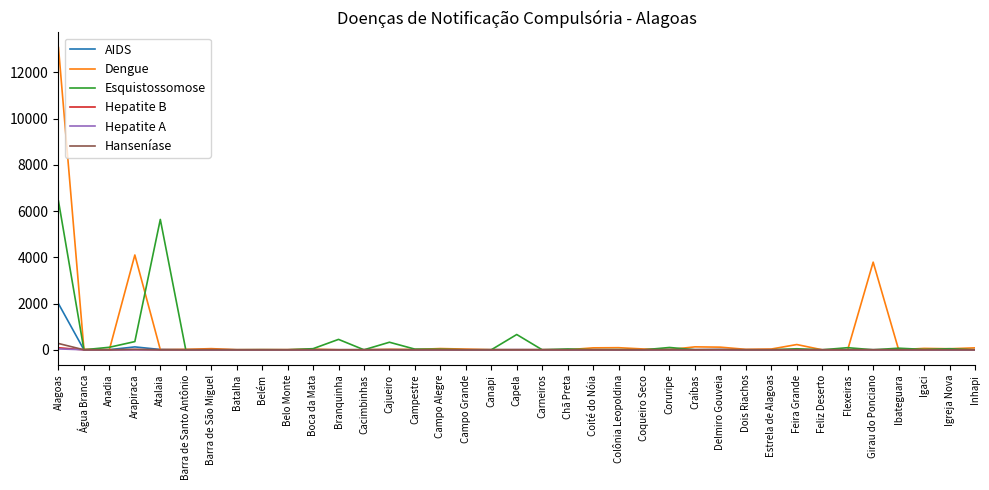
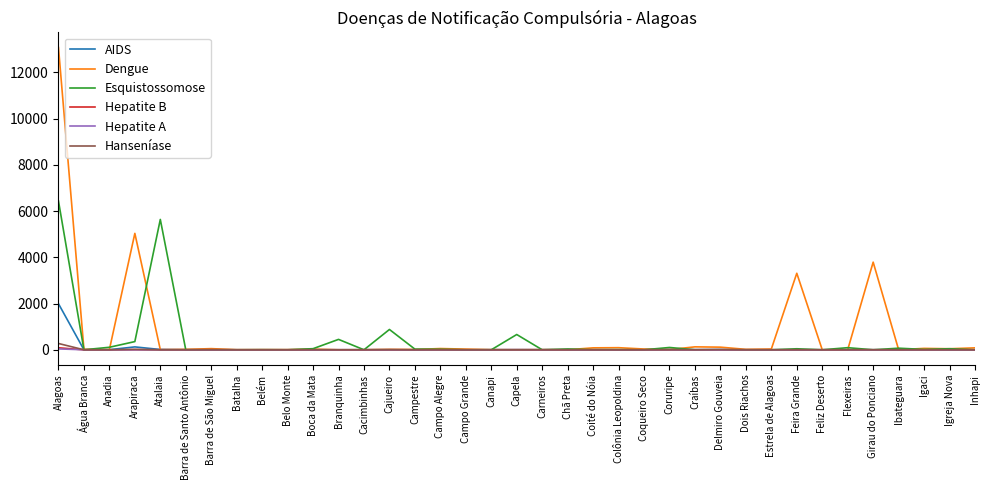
Dengue, Arapiraca: 4100 -> 5000
Esquistossomose, Cajueiro: 300 -> 900
Dengue, Feira Grande: 200 -> 3300
